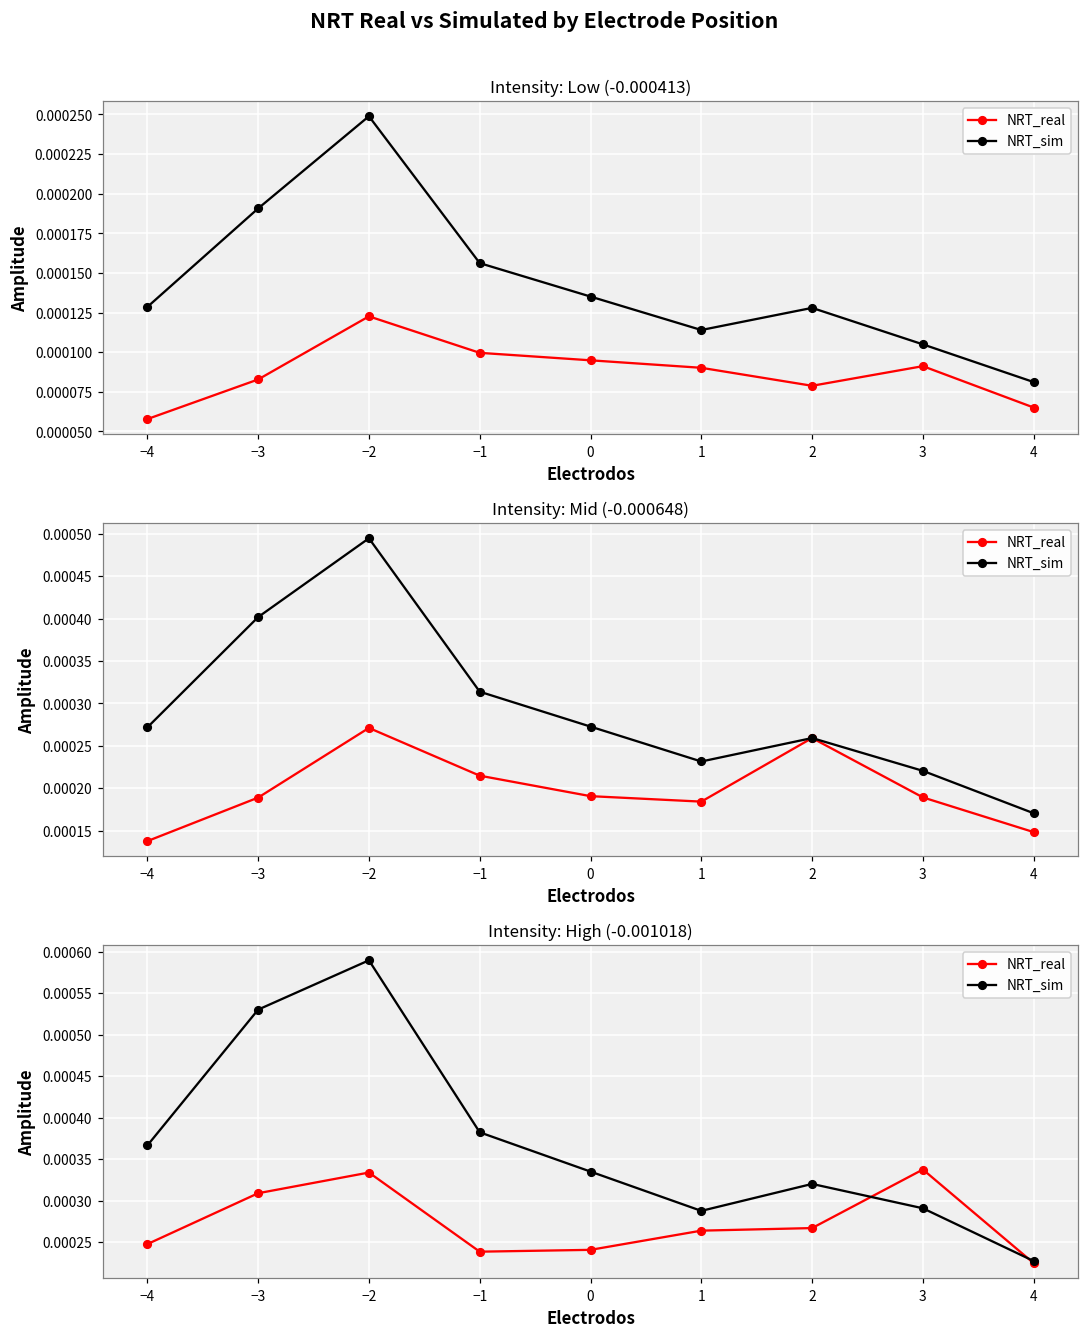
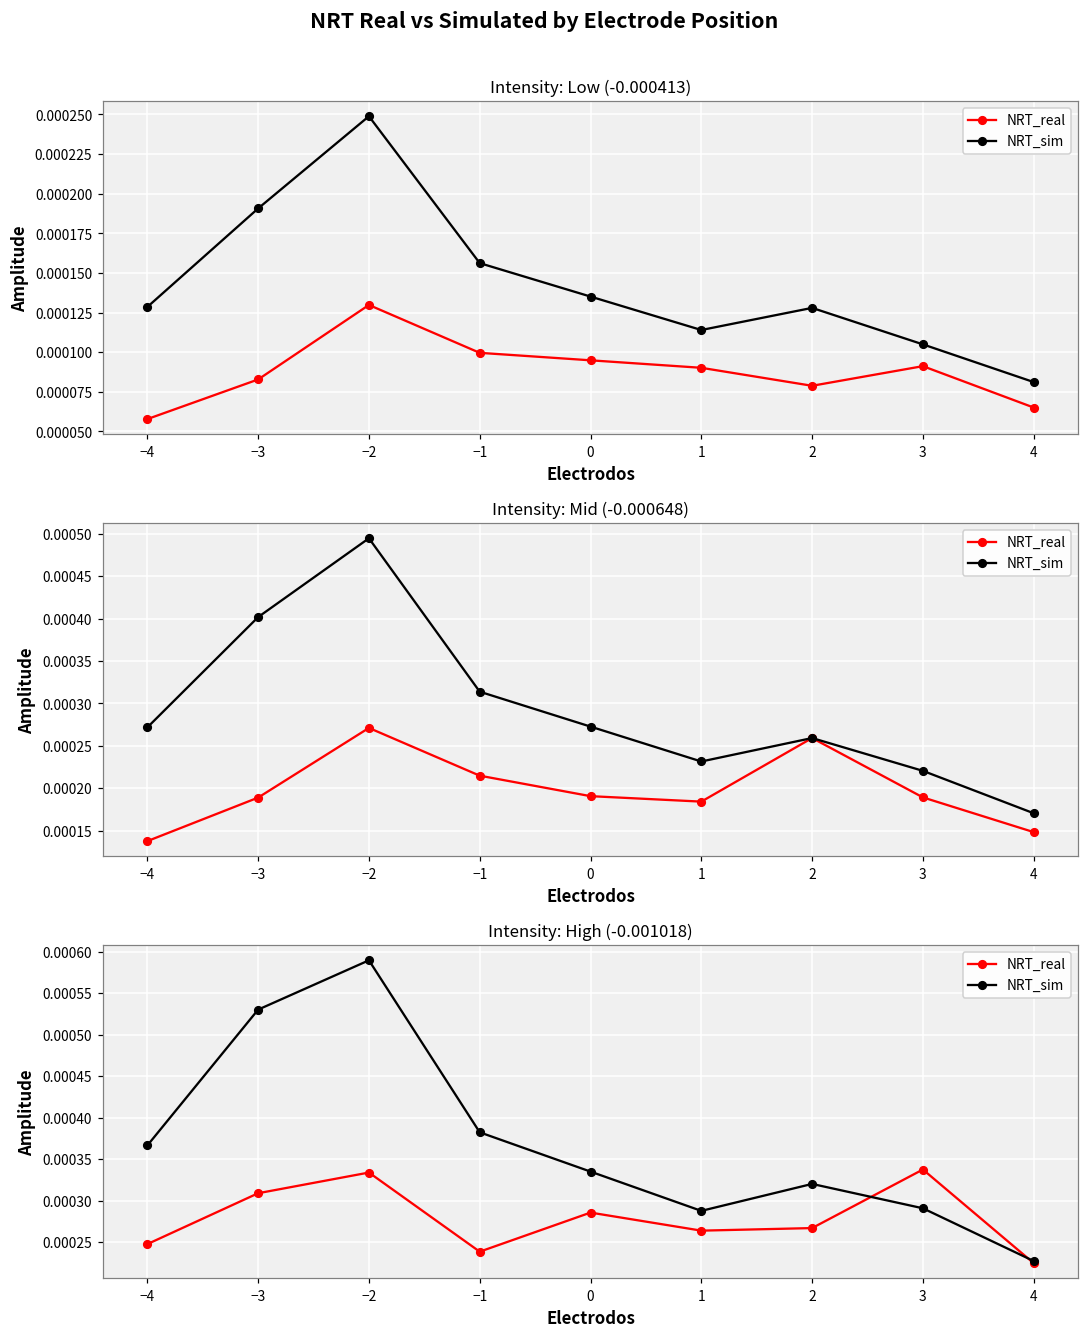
Intensity: Low (-0.000413), NRT_real, −2: 0.000123 -> 0.000130
Intensity: High (-0.001018), NRT_real, 0: 0.00024 -> 0.00029
